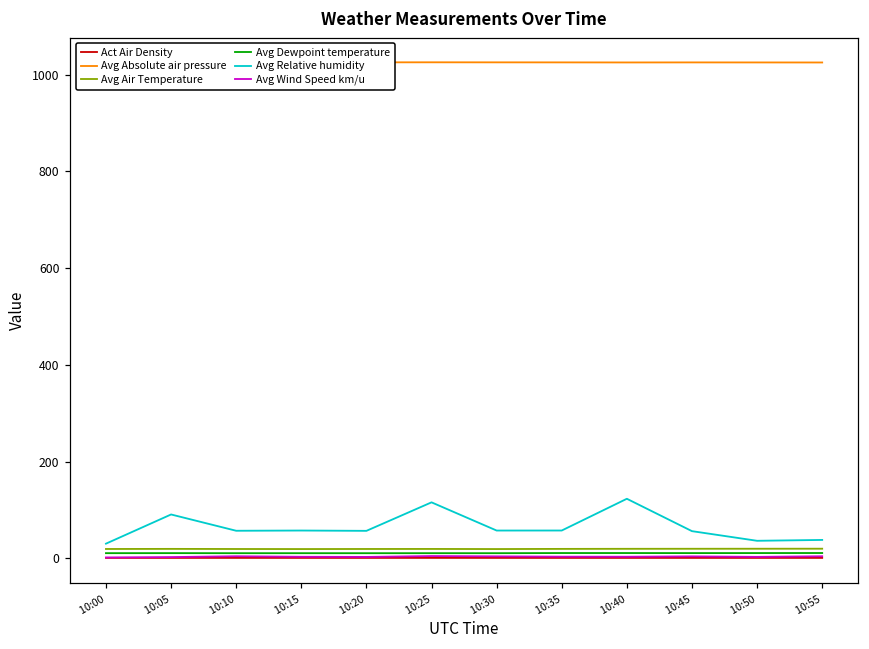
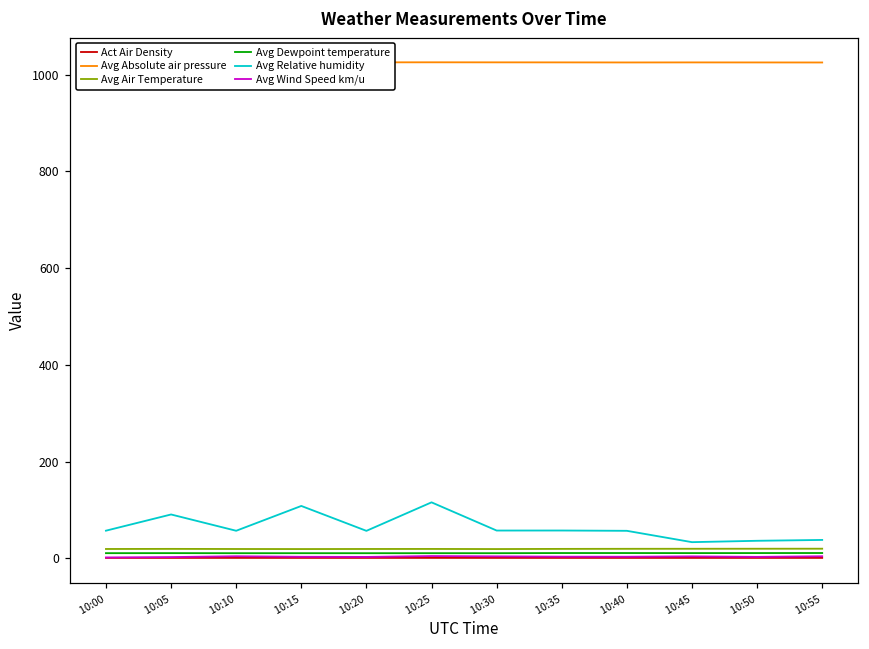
Avg Relative humidity, 10:00: 30 -> 60
Avg Relative humidity, 10:15: 60 -> 110
Avg Relative humidity, 10:40: 120 -> 60
Avg Relative humidity, 10:45: 60 -> 30
